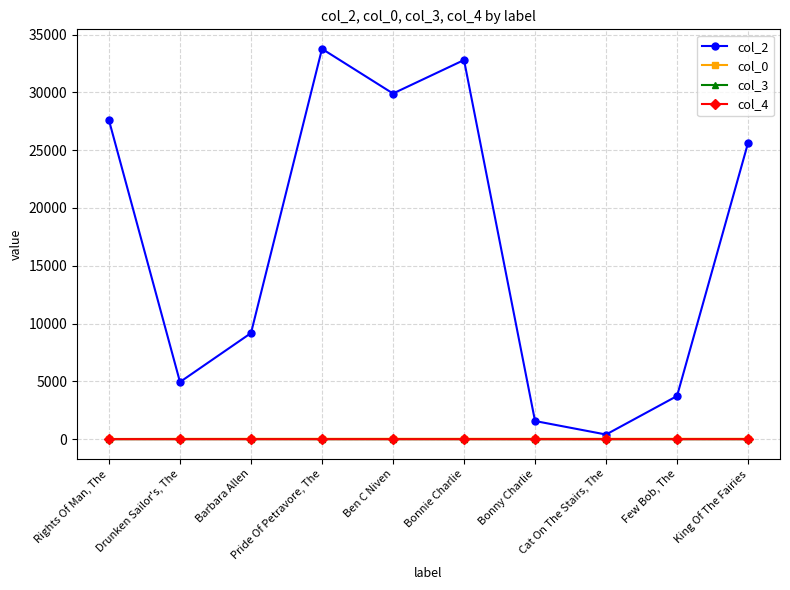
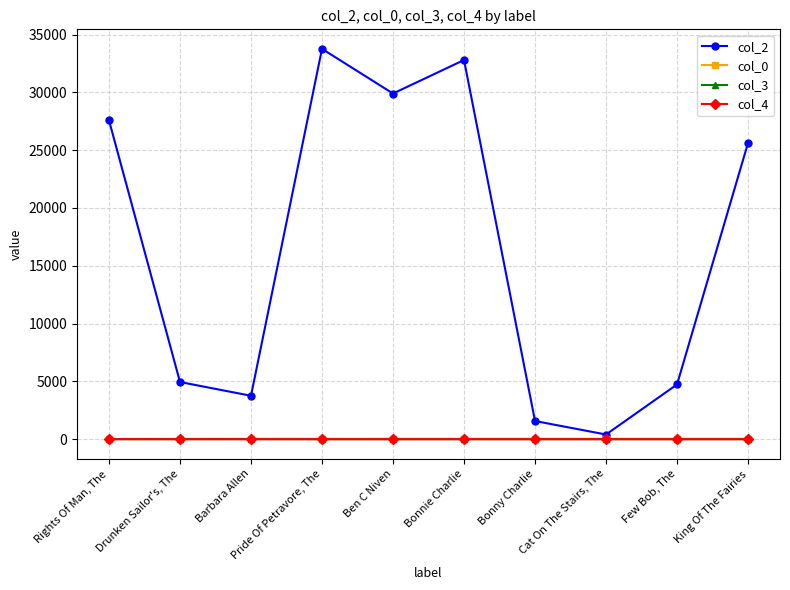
col_2, Barbara Allen: 9200 -> 3800
col_2, Few Bob, The: 3700 -> 4700
